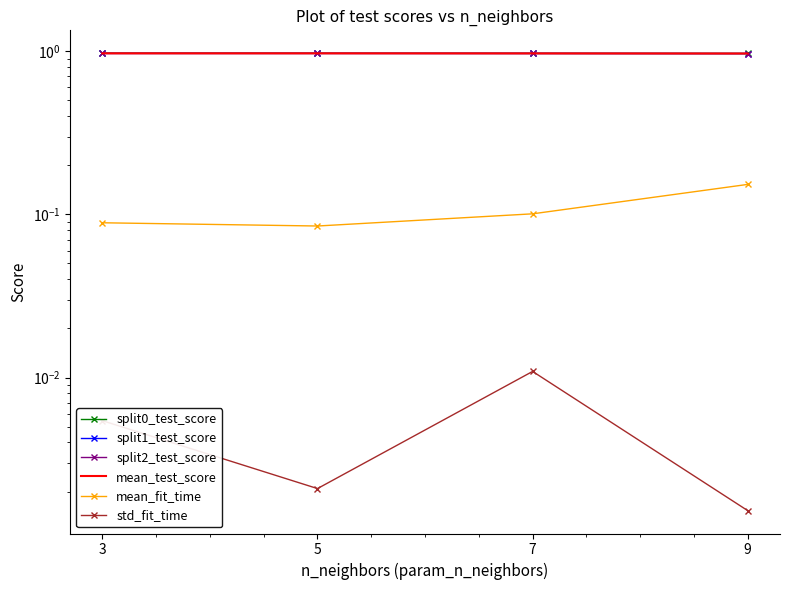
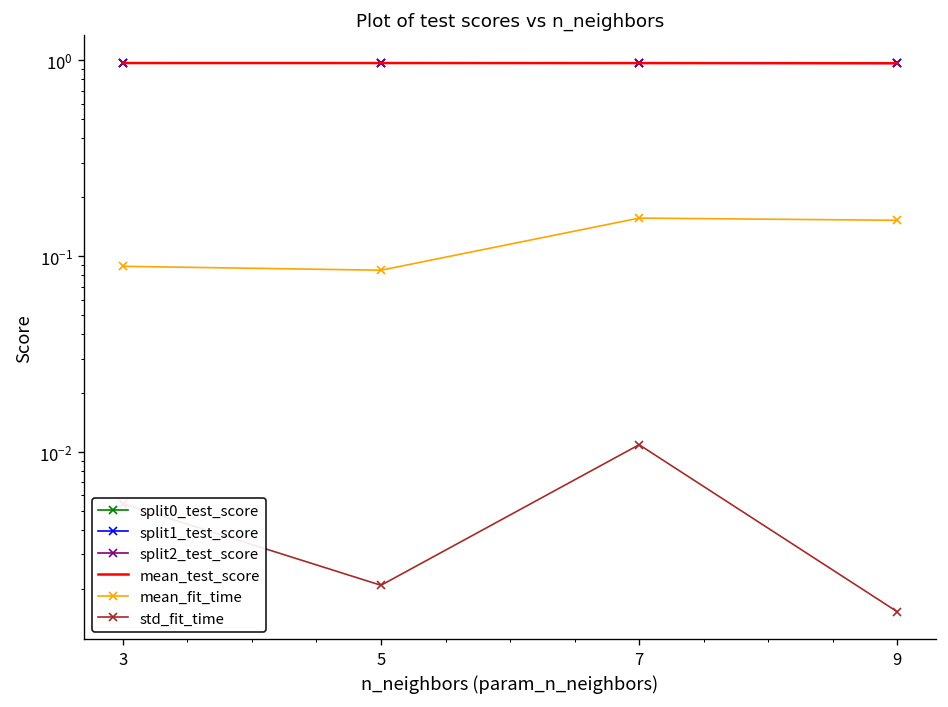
mean_fit_time, 7: 0.10 -> 0.16
